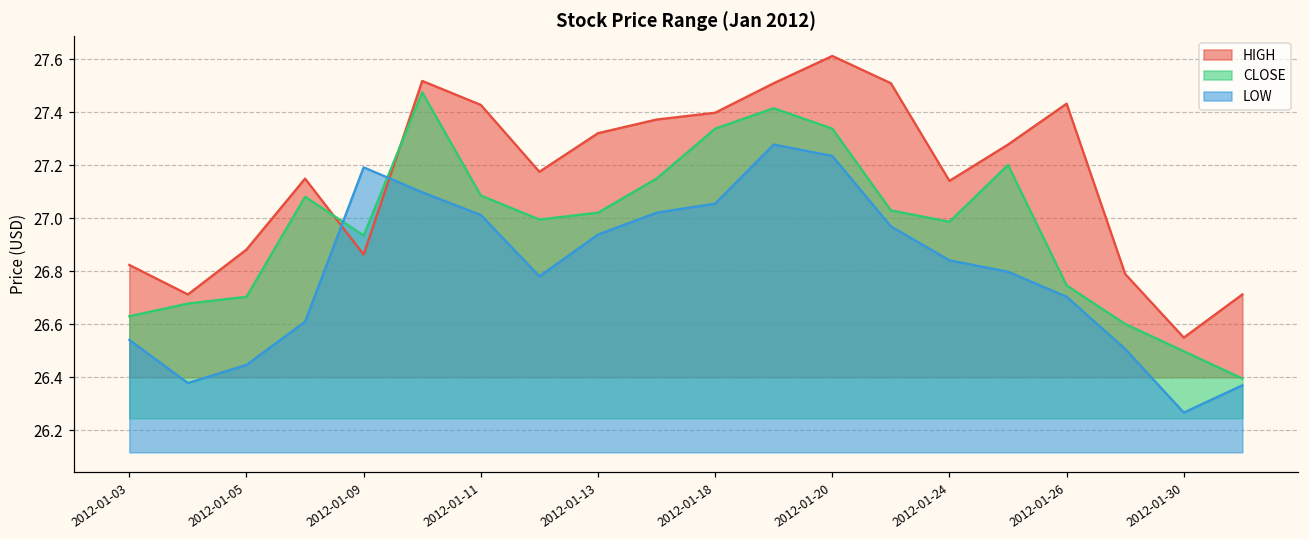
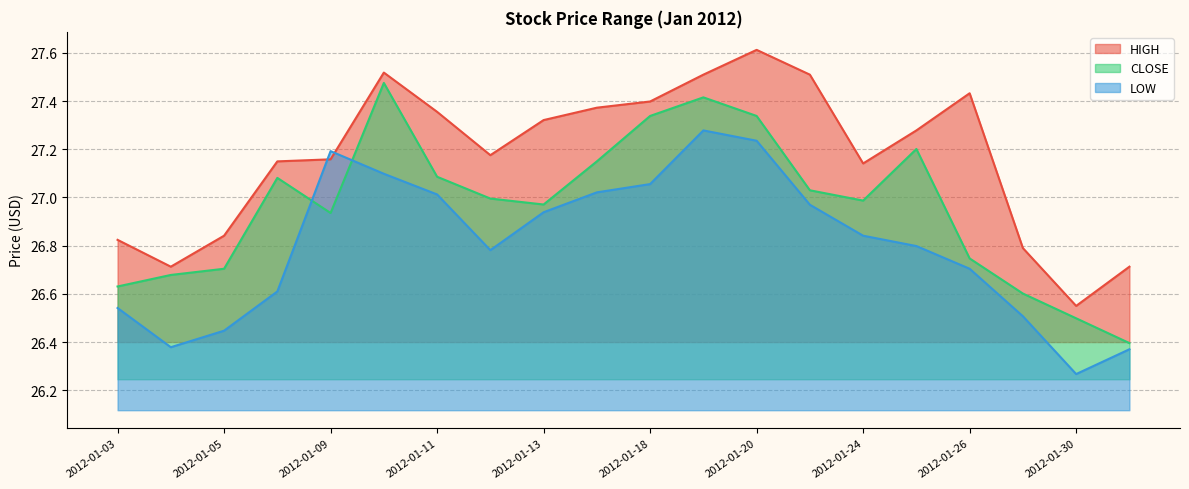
HIGH, 2012-01-05: 26.88 -> 26.84
HIGH, 2012-01-09: 26.86 -> 27.16
HIGH, 2012-01-11: 27.43 -> 27.36
CLOSE, 2012-01-13: 27.02 -> 26.97
